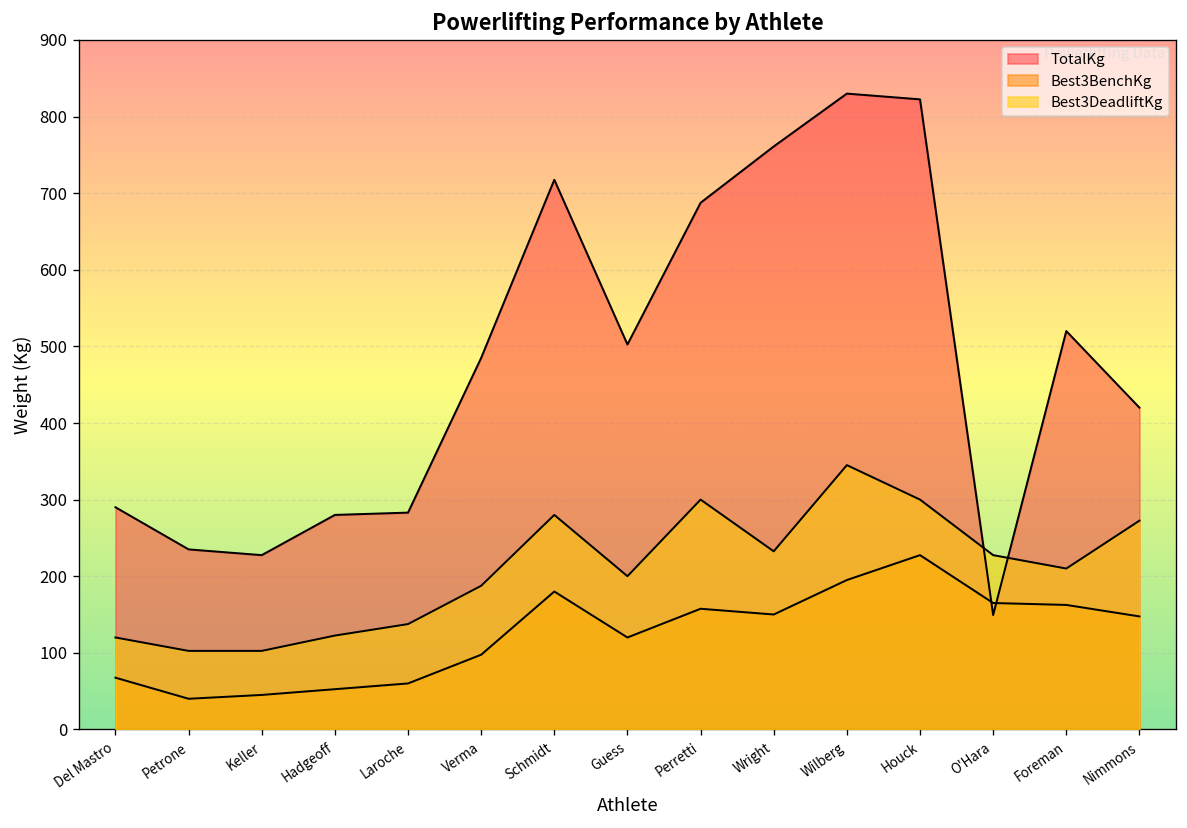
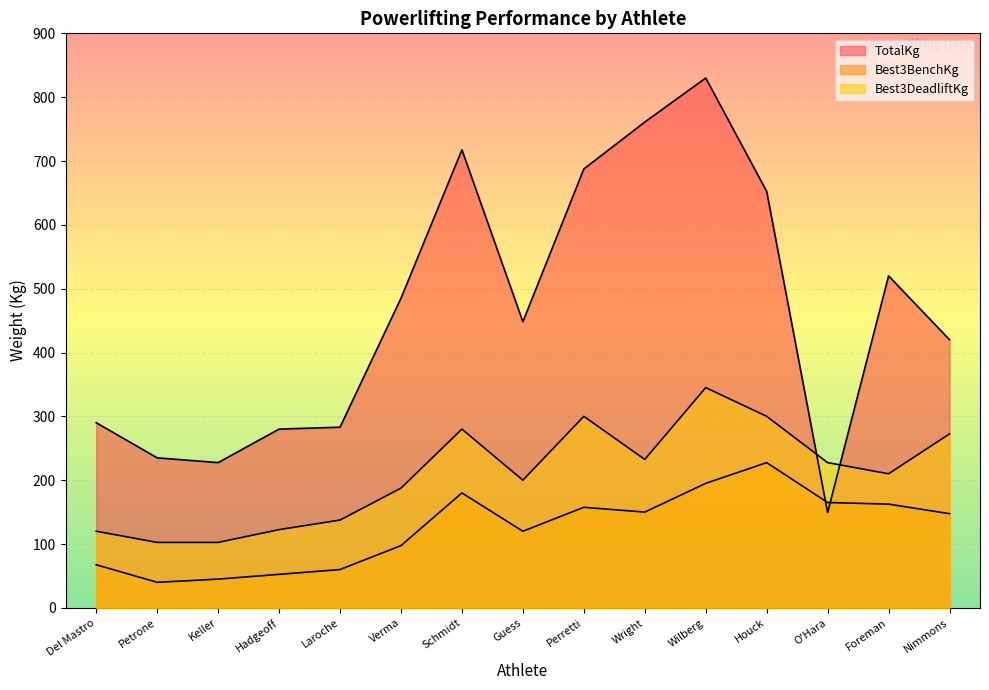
TotalKg, Guess: 500 -> 450
TotalKg, Houck: 820 -> 650
